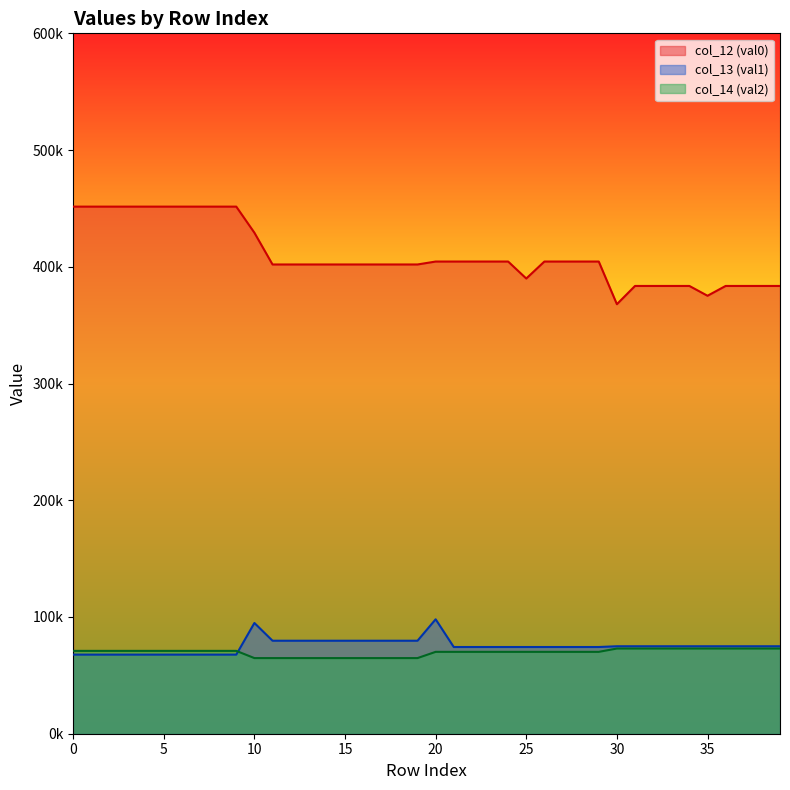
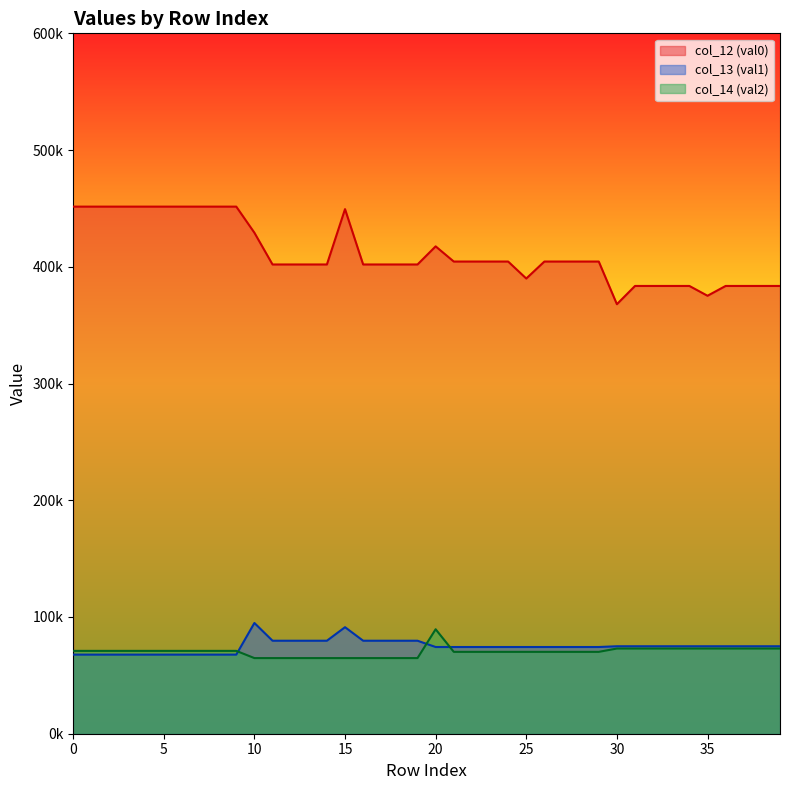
col_12 (val0), 15: 402000 -> 449000
col_13 (val1), 15: 80000 -> 91000
col_12 (val0), 20: 405000 -> 418000
col_13 (val1), 20: 98000 -> 74000
col_14 (val2), 20: 70000 -> 89000
